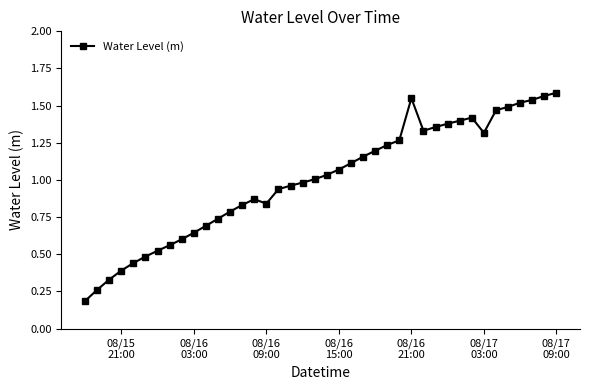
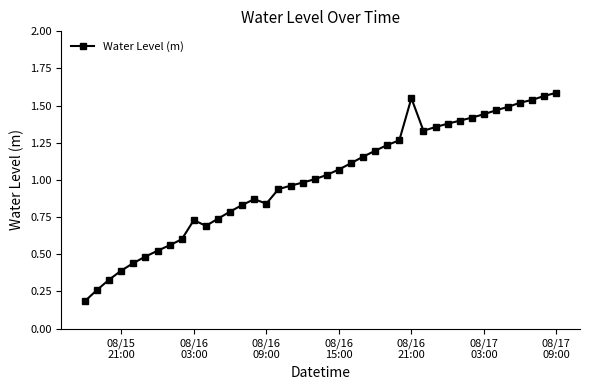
08/16 03:00: 0.65 -> 0.73
08/17 03:00: 1.32 -> 1.44
